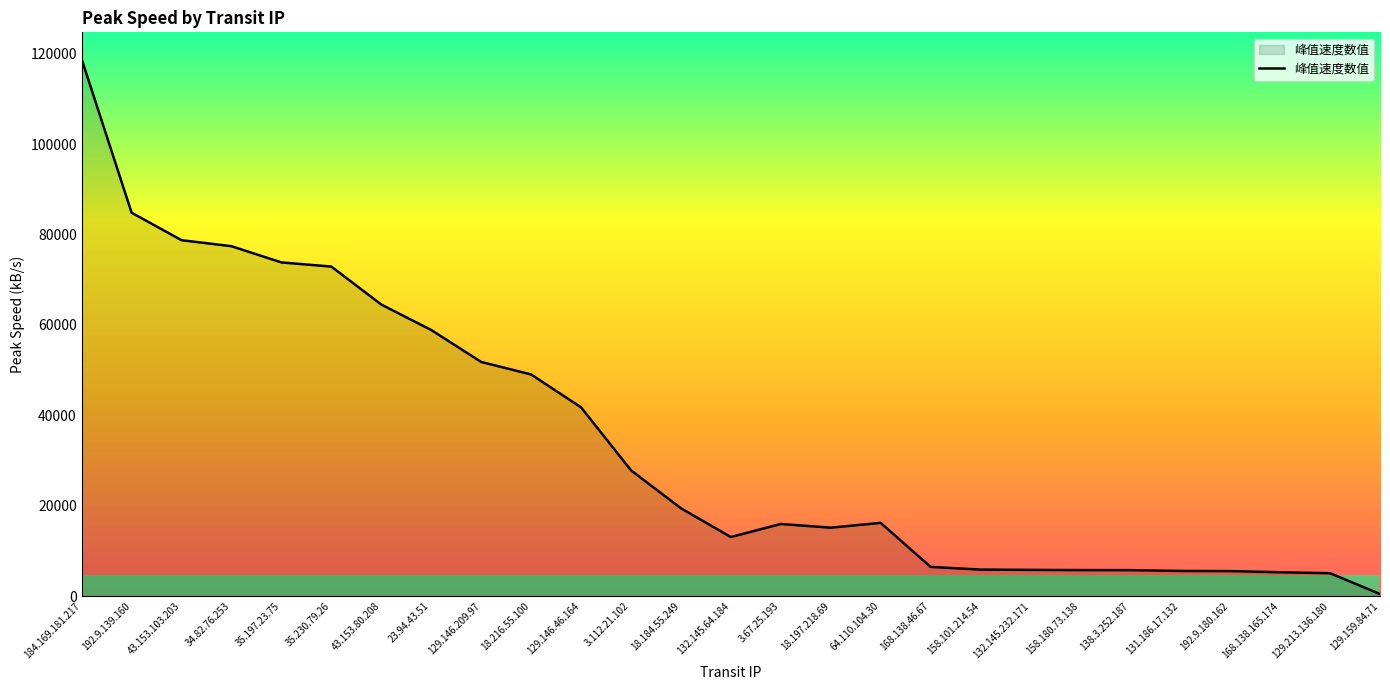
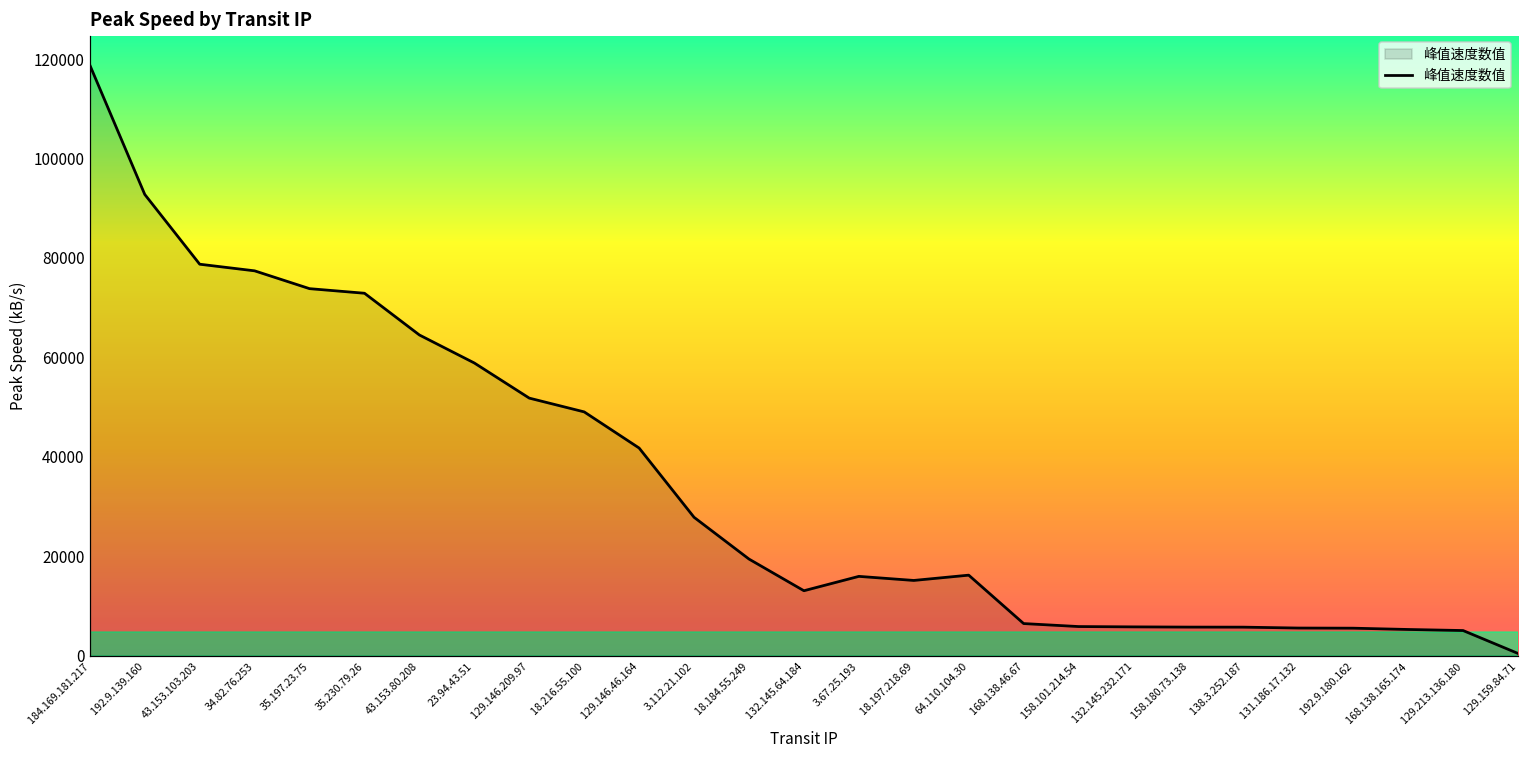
192.9.139.160: 85000 -> 93000
